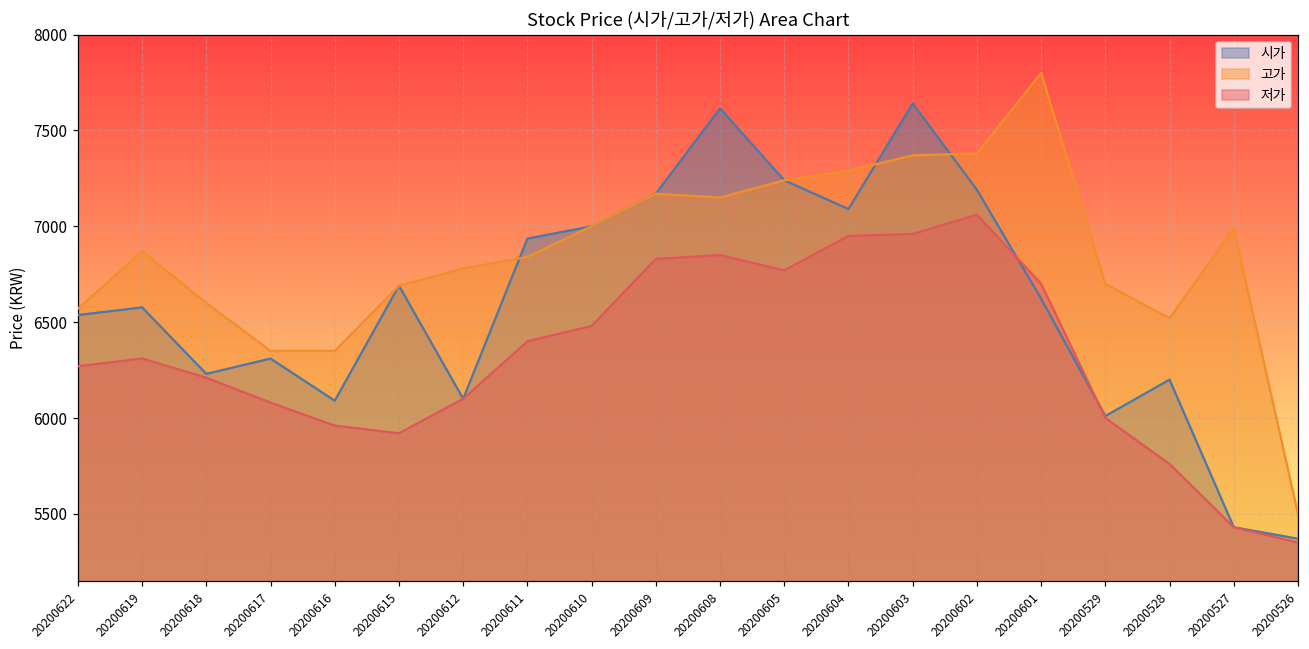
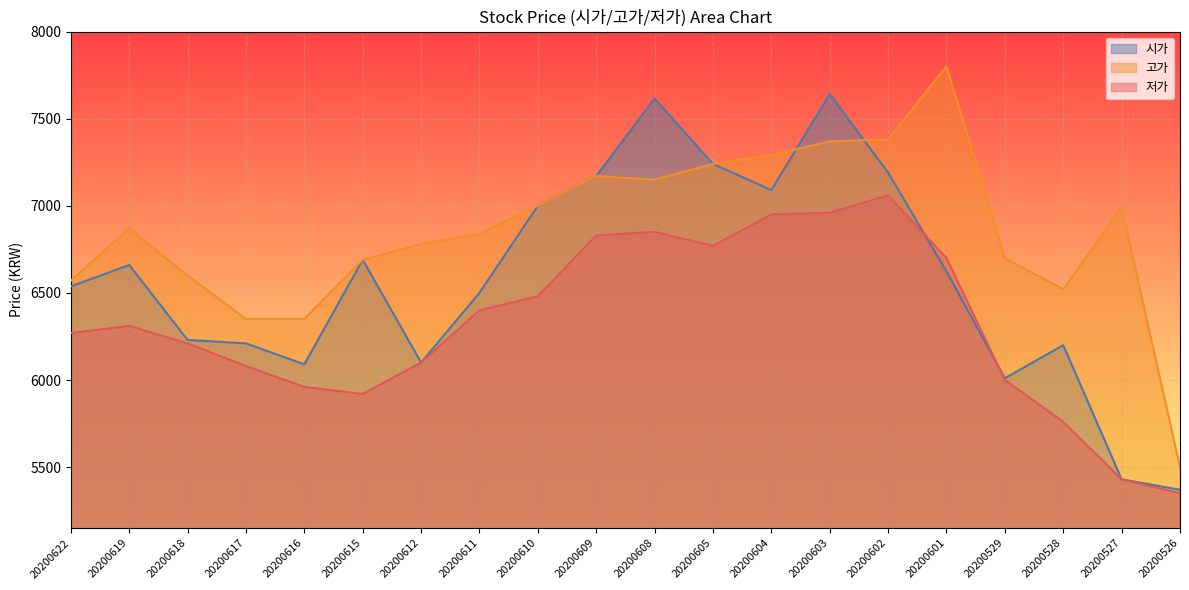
시가, 20200619: 6580 -> 6660
시가, 20200617: 6310 -> 6210
시가, 20200611: 6940 -> 6500
